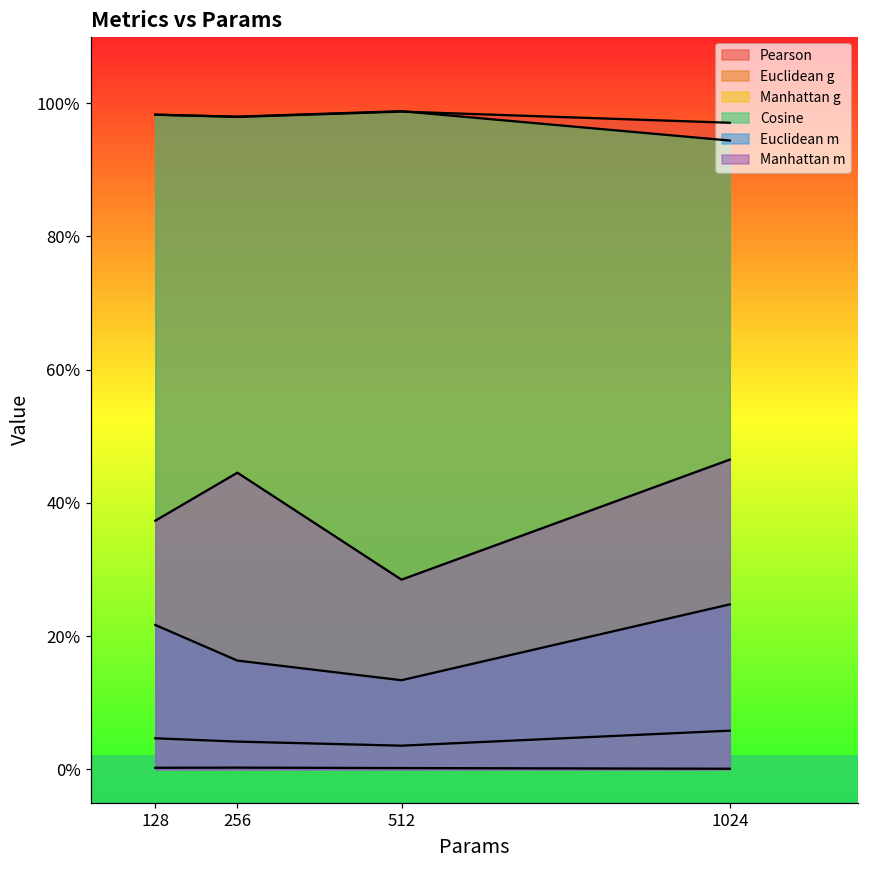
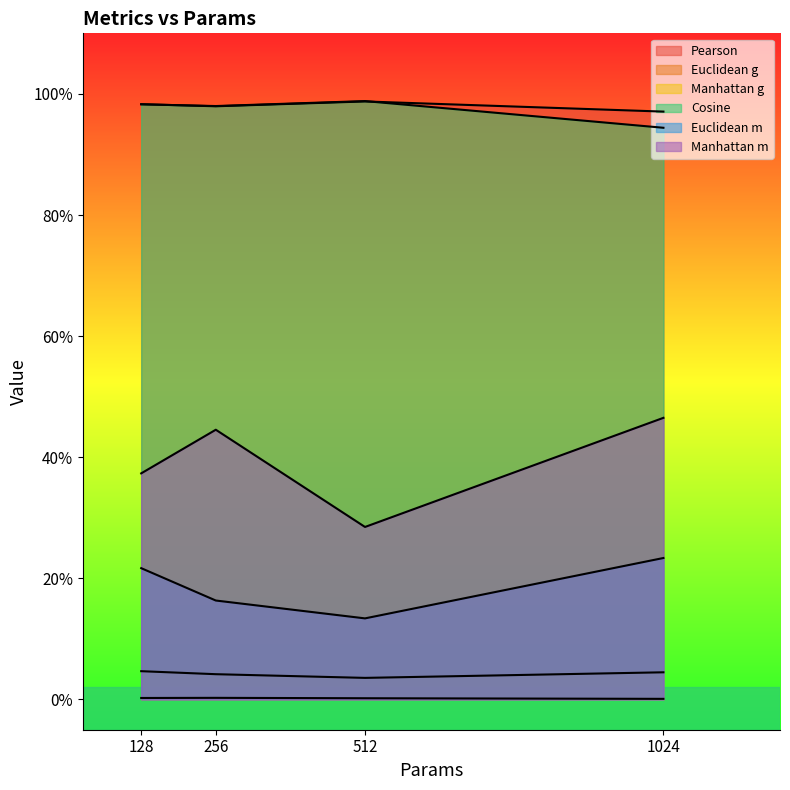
Manhattan g, 1024: 6% -> 4%
Euclidean m, 1024: 25% -> 23%
